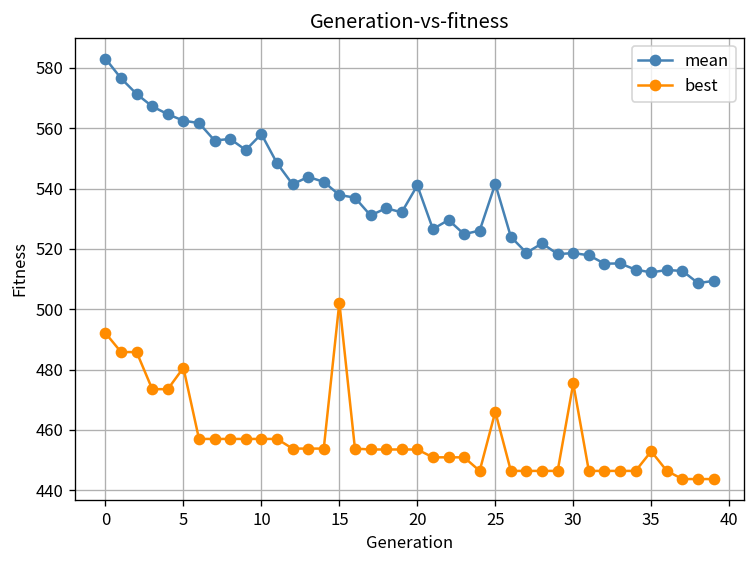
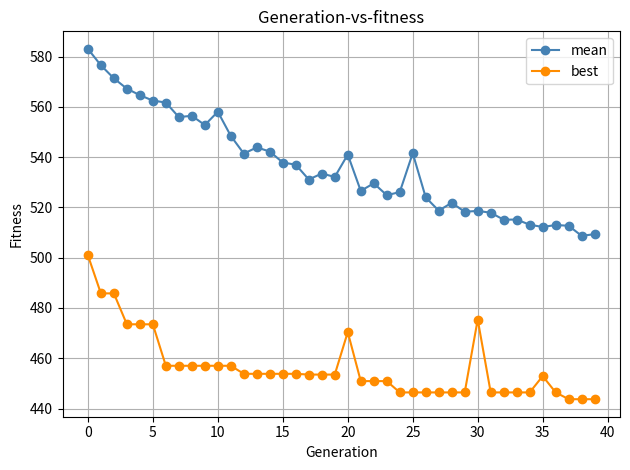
best, 0: 492 -> 501
best, 5: 481 -> 474
best, 15: 502 -> 454
best, 20: 454 -> 470
best, 25: 466 -> 446
